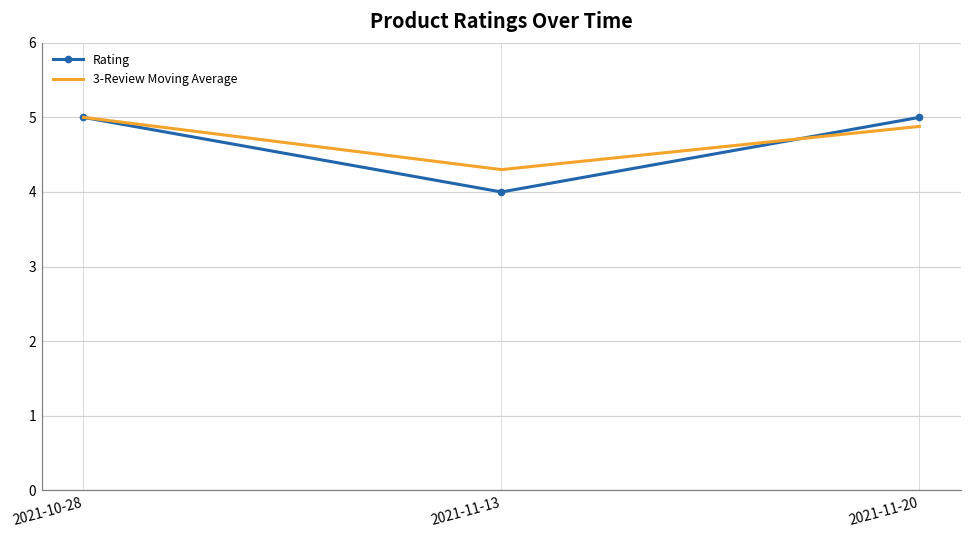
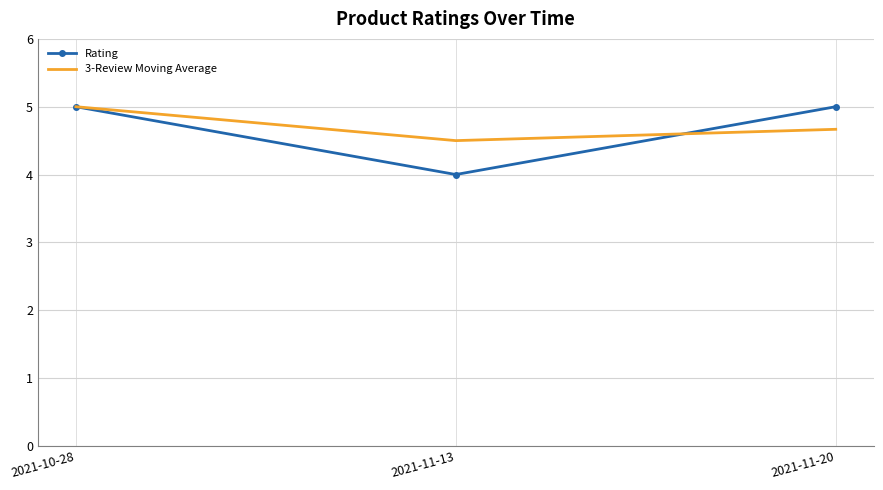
3-Review Moving Average, 2021-11-13: 4.3 -> 4.5
3-Review Moving Average, 2021-11-20: 4.9 -> 4.7
